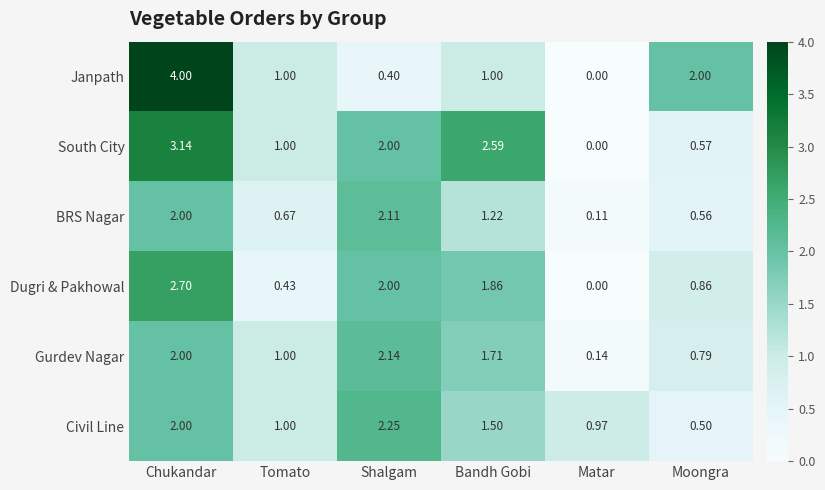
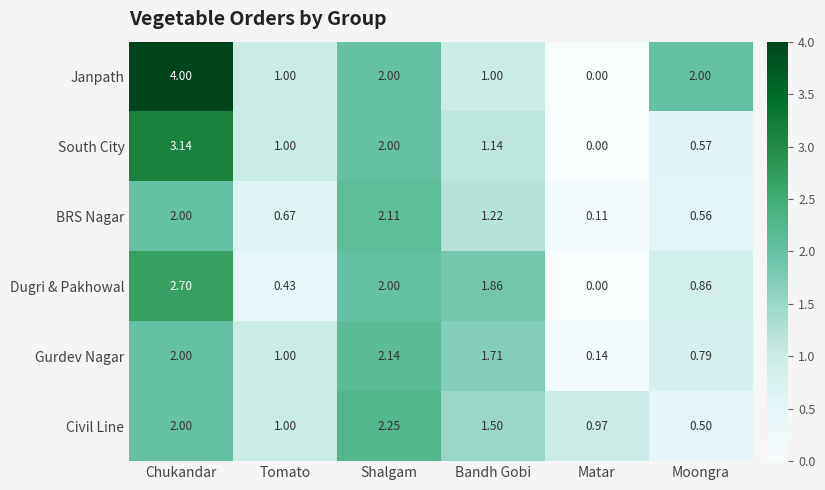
Janpath, Shalgam: 0.40 -> 2.00
South City, Bandh Gobi: 2.59 -> 1.14
